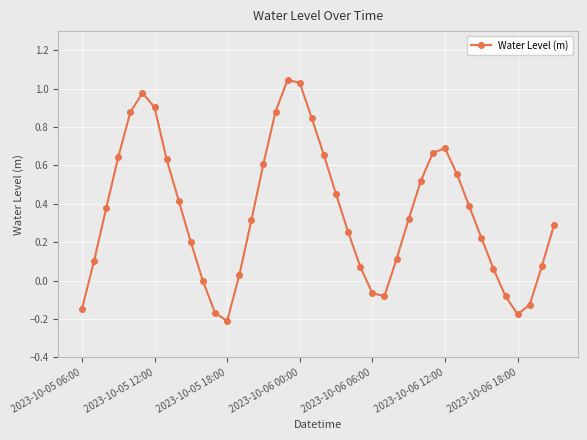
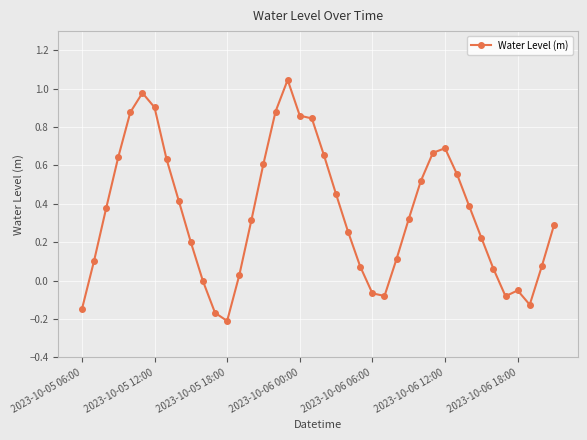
2023-10-06 00:00: 1.03 -> 0.86
2023-10-06 18:00: -0.18 -> -0.05
